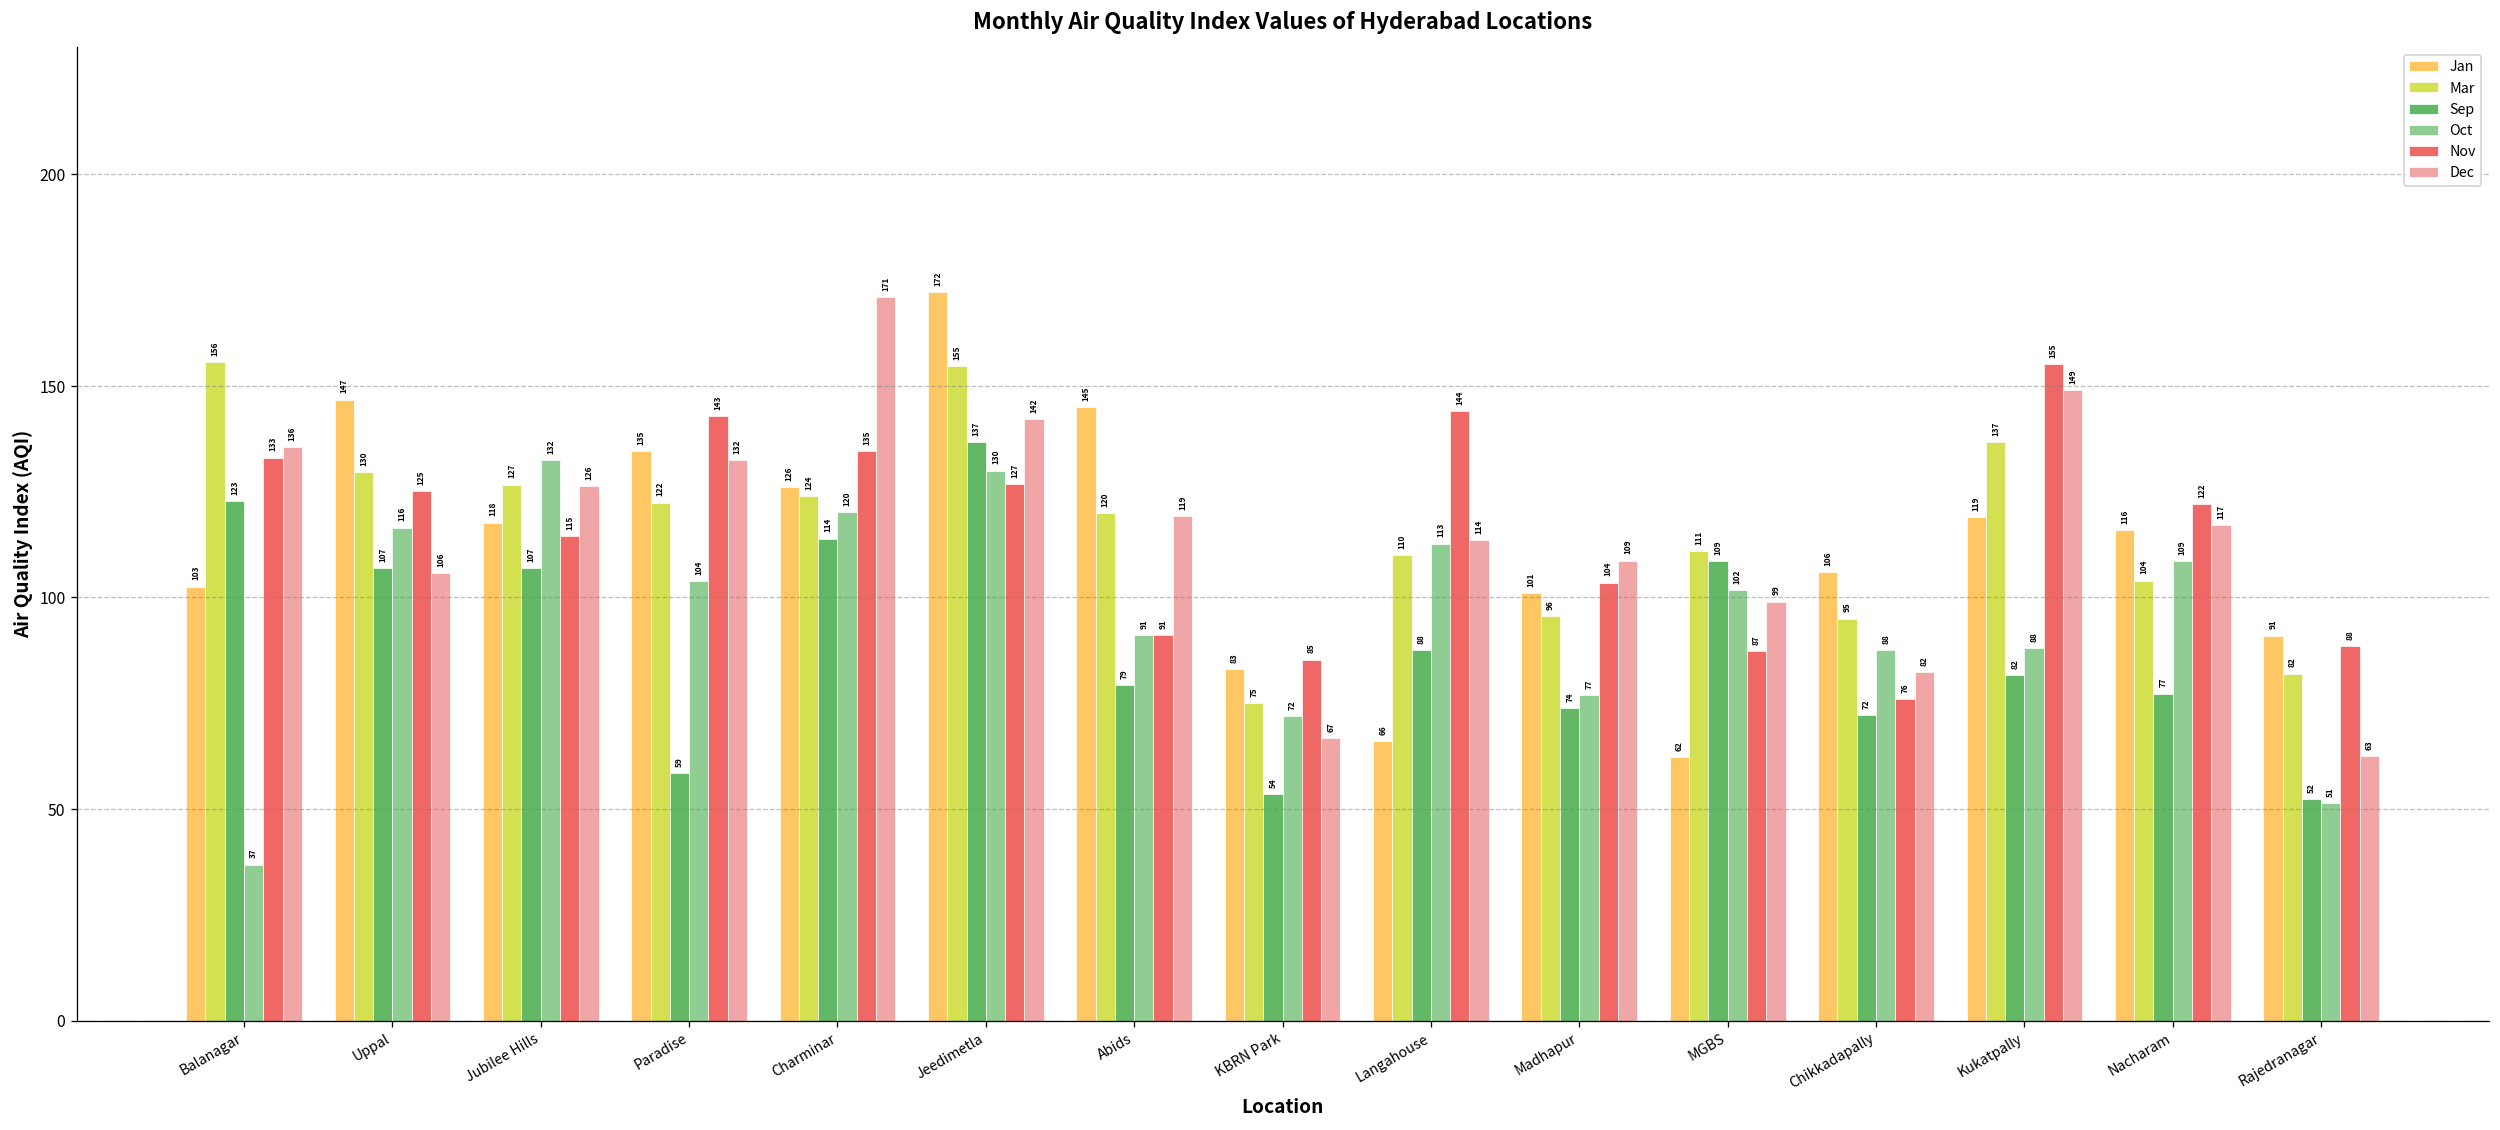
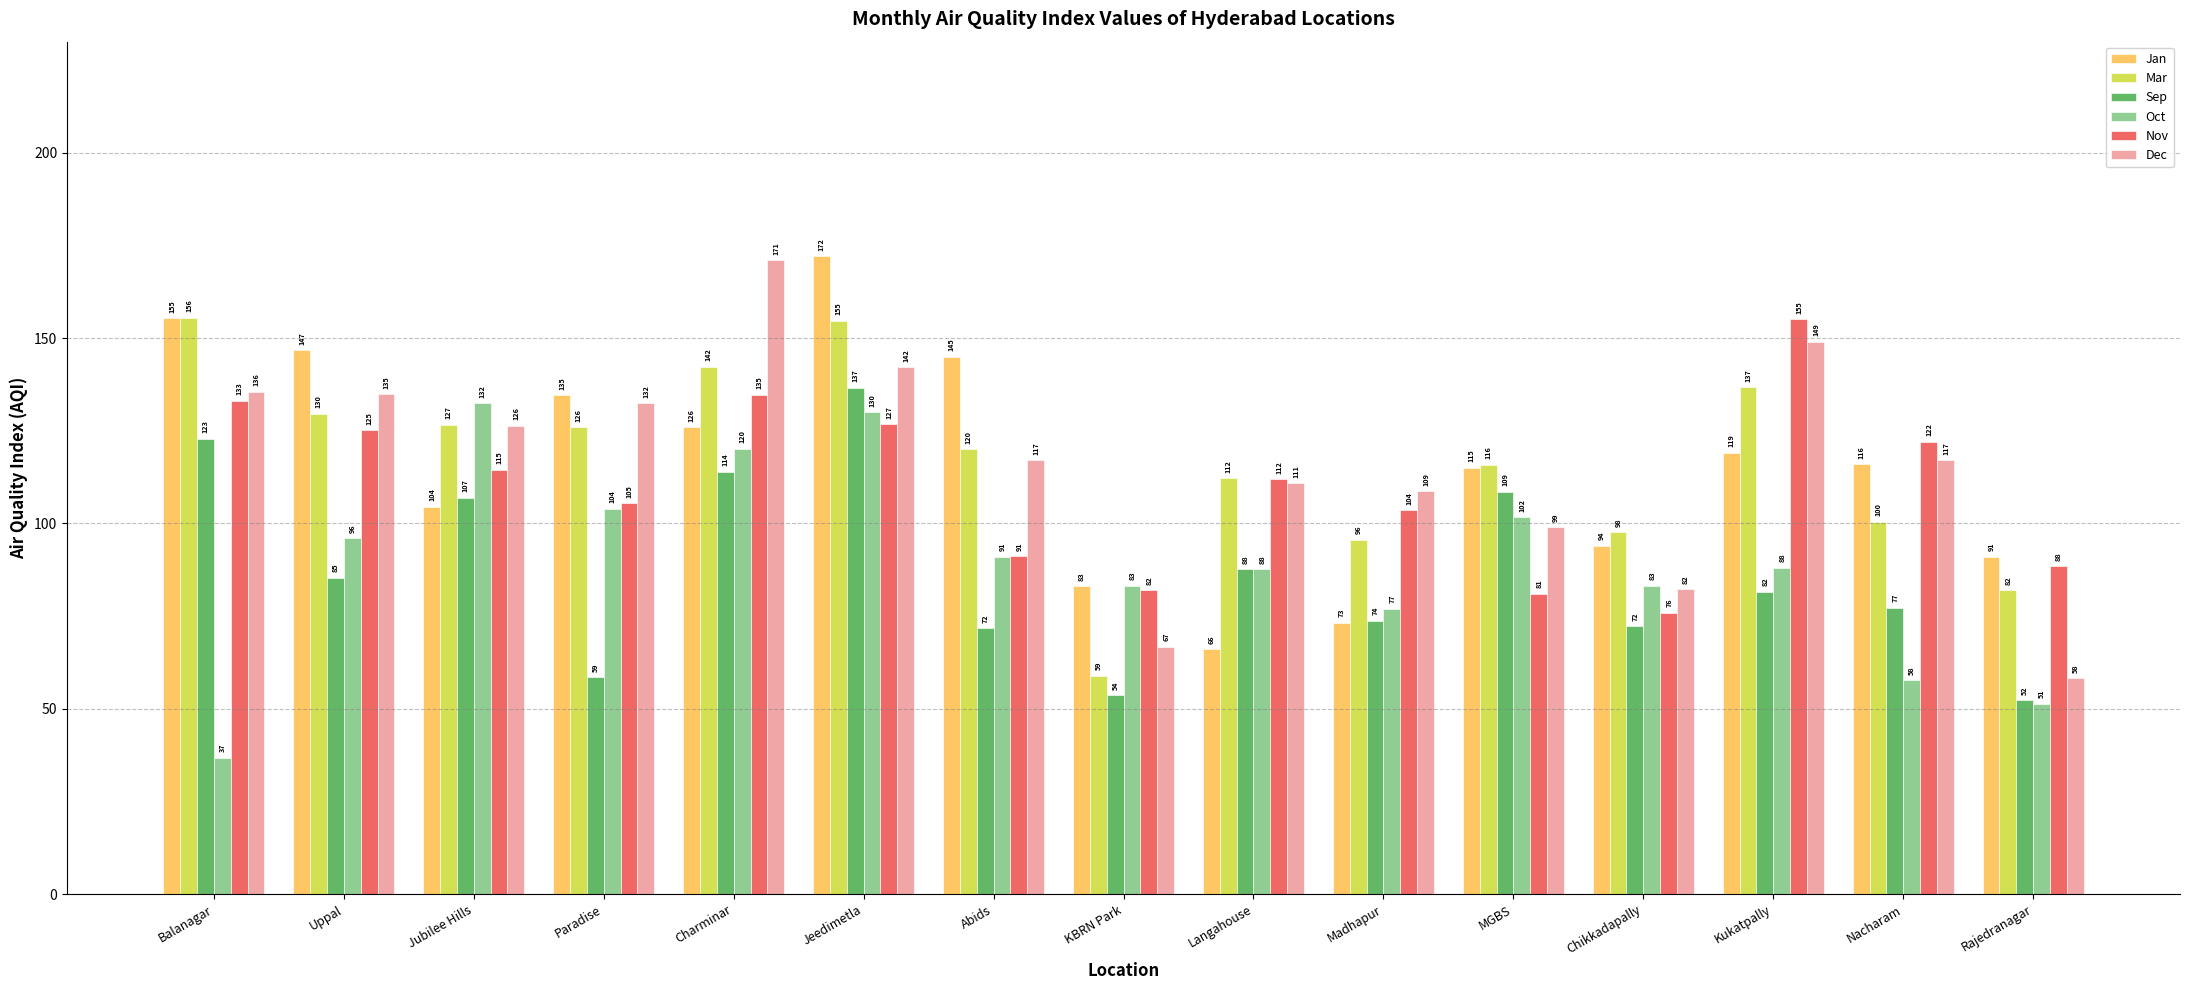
Jan, Balanagar: 103 -> 155
Sep, Uppal: 107 -> 85
Oct, Uppal: 116 -> 96
Dec, Uppal: 106 -> 135
Jan, Jubilee Hills: 118 -> 104
Mar, Paradise: 122 -> 126
Nov, Paradise: 143 -> 105
Mar, Charminar: 124 -> 142
Sep, Abids: 79 -> 72
Dec, Abids: 119 -> 117
Mar, KBRN Park: 75 -> 59
Oct, KBRN Park: 72 -> 83
Nov, KBRN Park: 85 -> 82
Mar, Langahouse: 110 -> 112
Oct, Langahouse: 113 -> 88
Nov, Langahouse: 144 -> 112
Dec, Langahouse: 114 -> 111
Jan, Madhapur: 101 -> 73
Jan, MGBS: 62 -> 115
Mar, MGBS: 111 -> 116
Nov, MGBS: 87 -> 81
Jan, Chikkadapally: 106 -> 94
Mar, Chikkadapally: 95 -> 98
Oct, Chikkadapally: 88 -> 83
Mar, Nacharam: 104 -> 100
Oct, Nacharam: 109 -> 58
Dec, Rajedranagar: 63 -> 58
